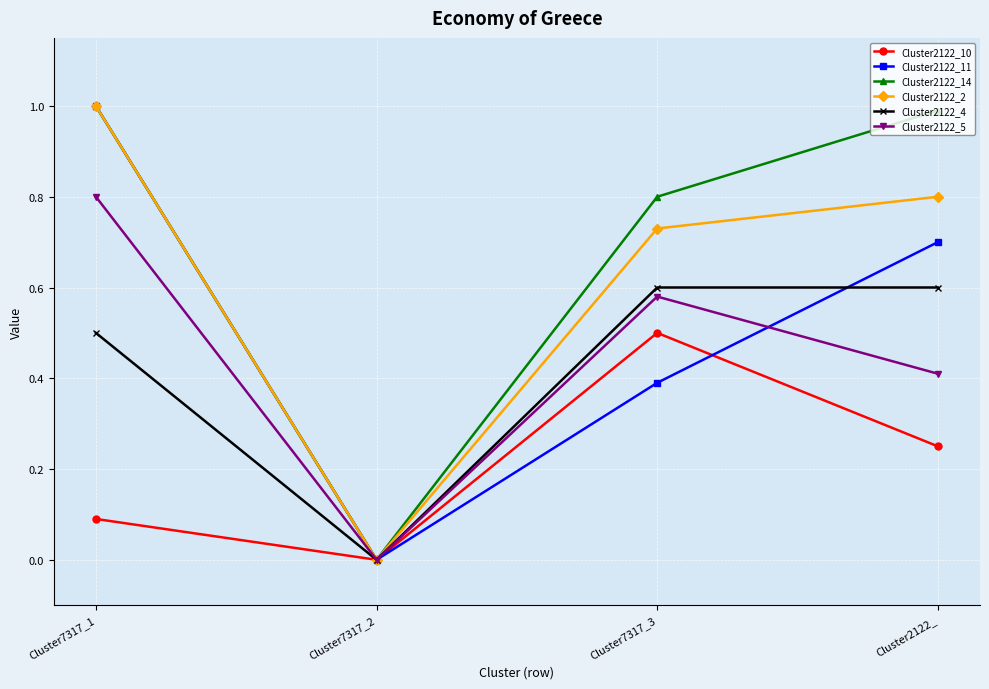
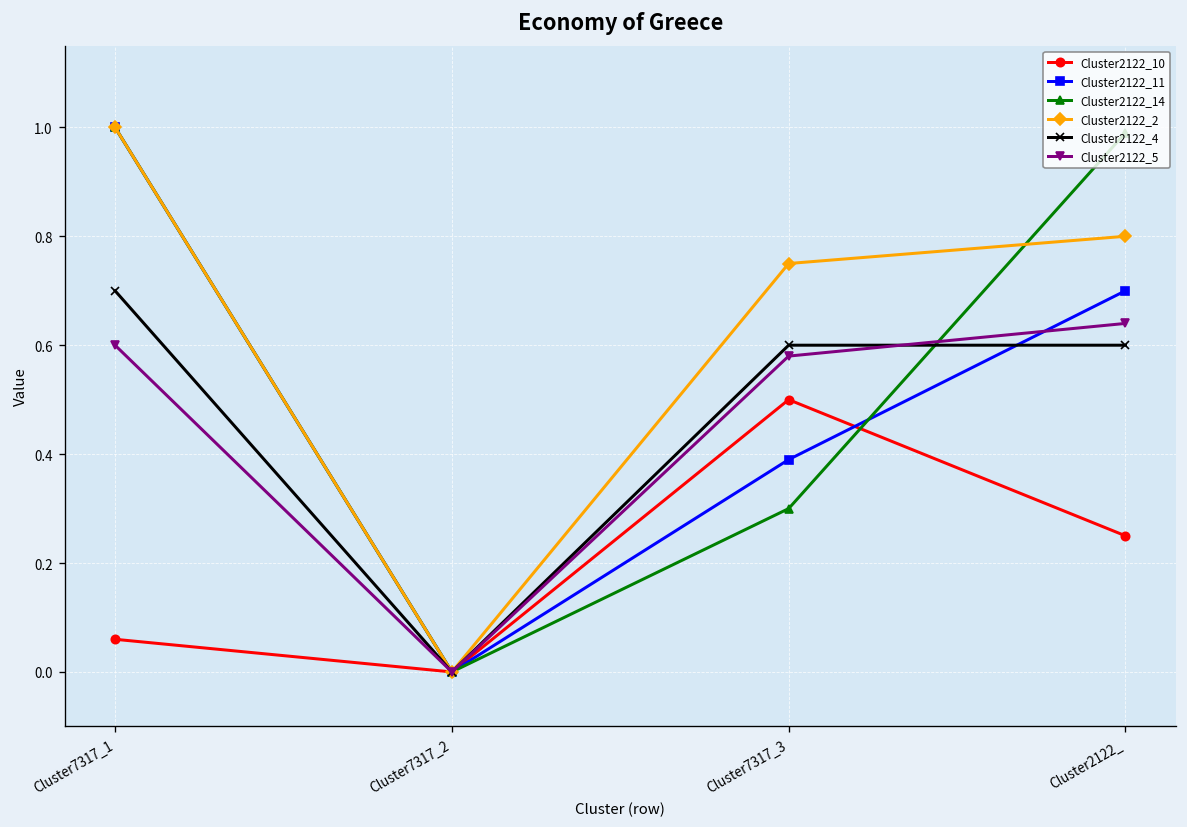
Cluster2122_10, Cluster7317_1: 0.09 -> 0.06
Cluster2122_4, Cluster7317_1: 0.5 -> 0.7
Cluster2122_5, Cluster7317_1: 0.8 -> 0.6
Cluster2122_14, Cluster7317_3: 0.8 -> 0.3
Cluster2122_2, Cluster7317_3: 0.73 -> 0.75
Cluster2122_5, Cluster2122_: 0.41 -> 0.64
